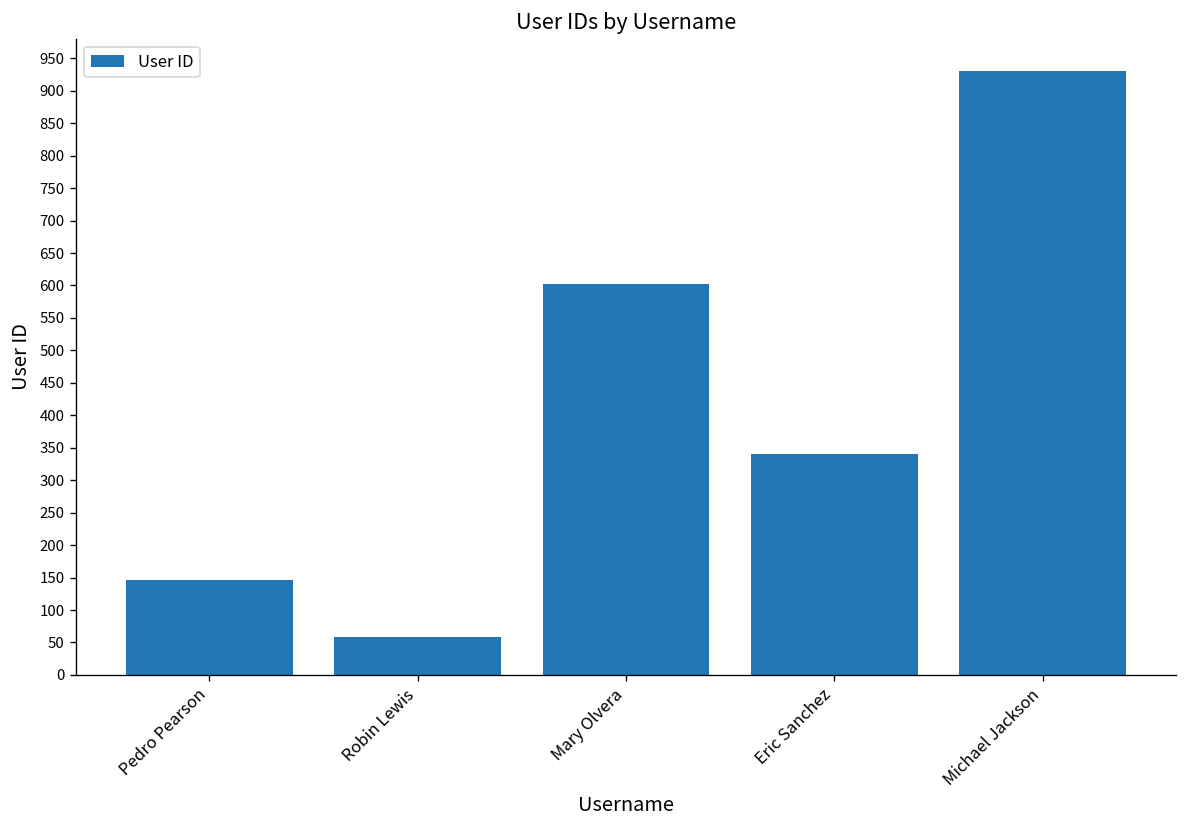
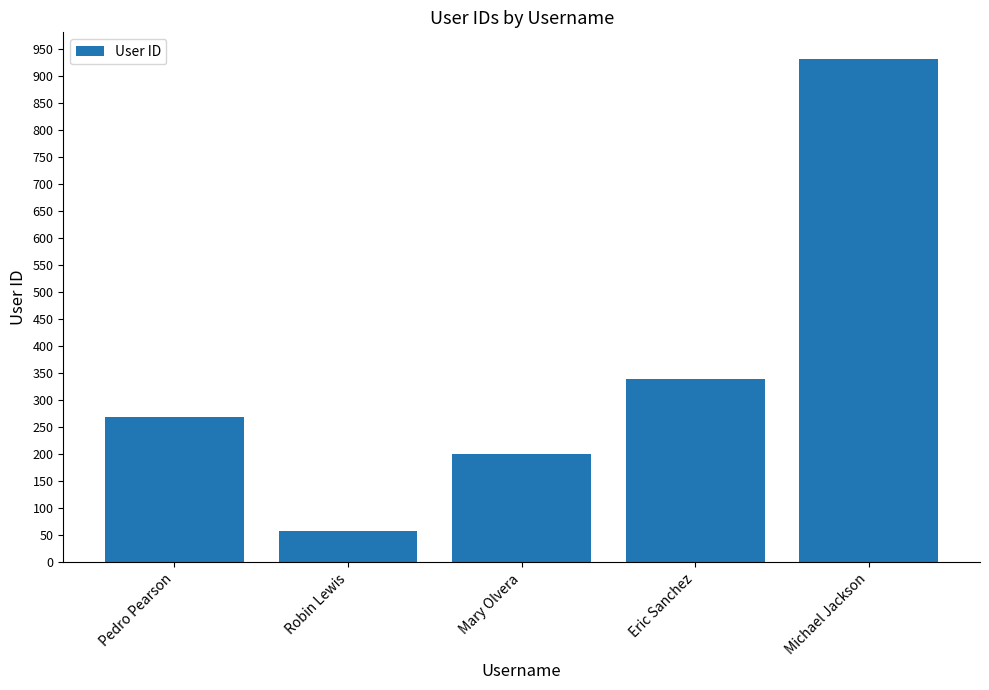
Pedro Pearson: 150 -> 270
Mary Olvera: 600 -> 200
